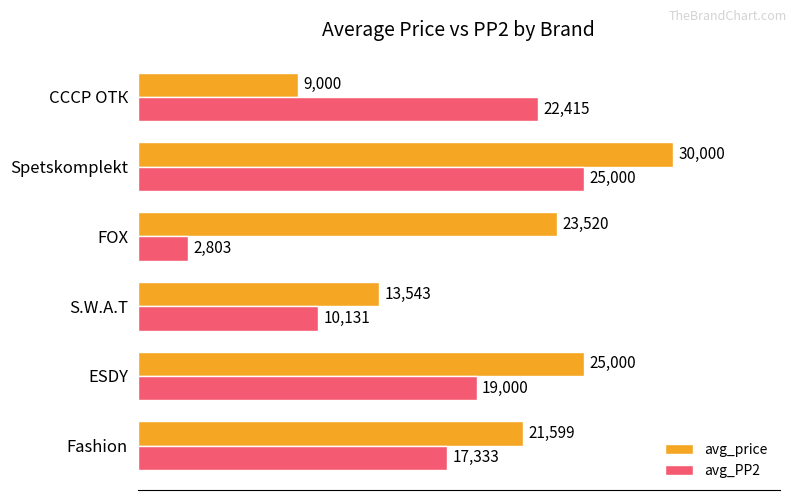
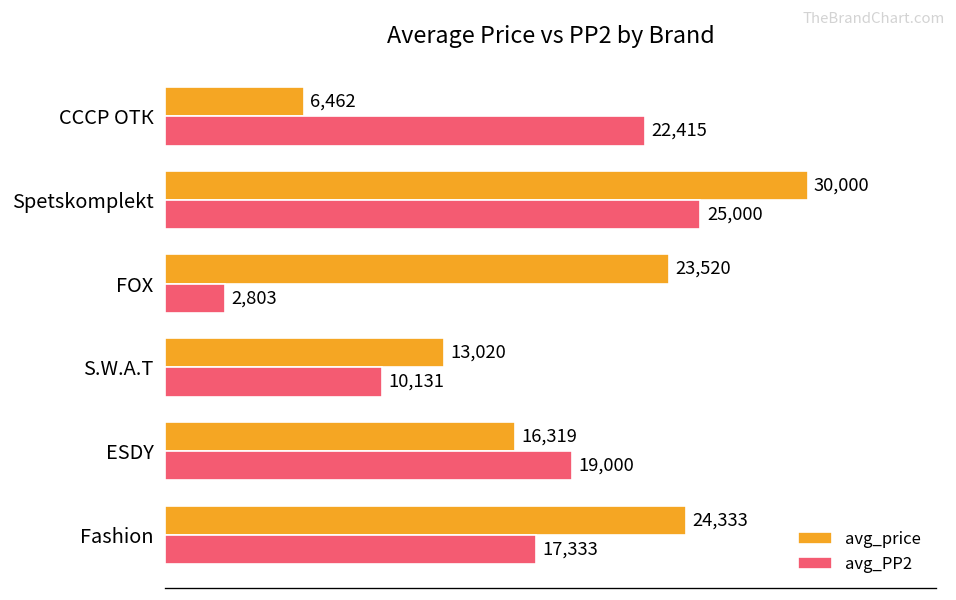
avg_price, СССР ОТК: 9,000 -> 6,462
avg_price, S.W.A.T: 13,543 -> 13,020
avg_price, ESDY: 25,000 -> 16,319
avg_price, Fashion: 21,599 -> 24,333
